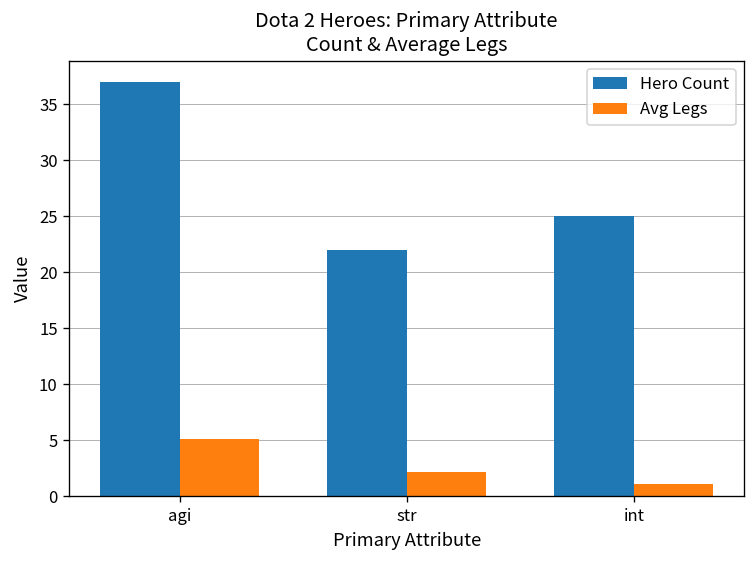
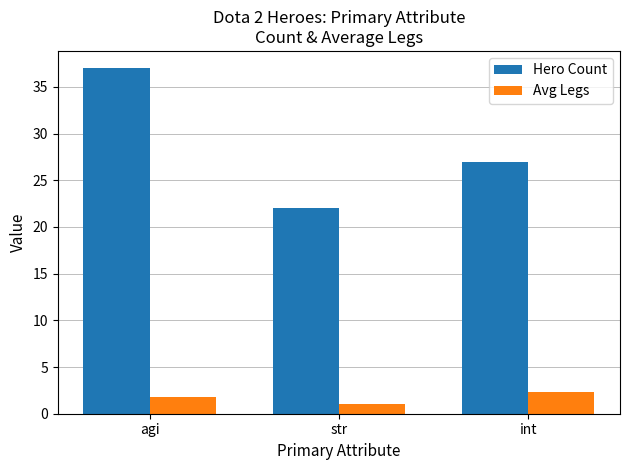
Avg Legs, agi: 5 -> 2
Avg Legs, str: 2 -> 1
Hero Count, int: 25 -> 27
Avg Legs, int: 1 -> 2
